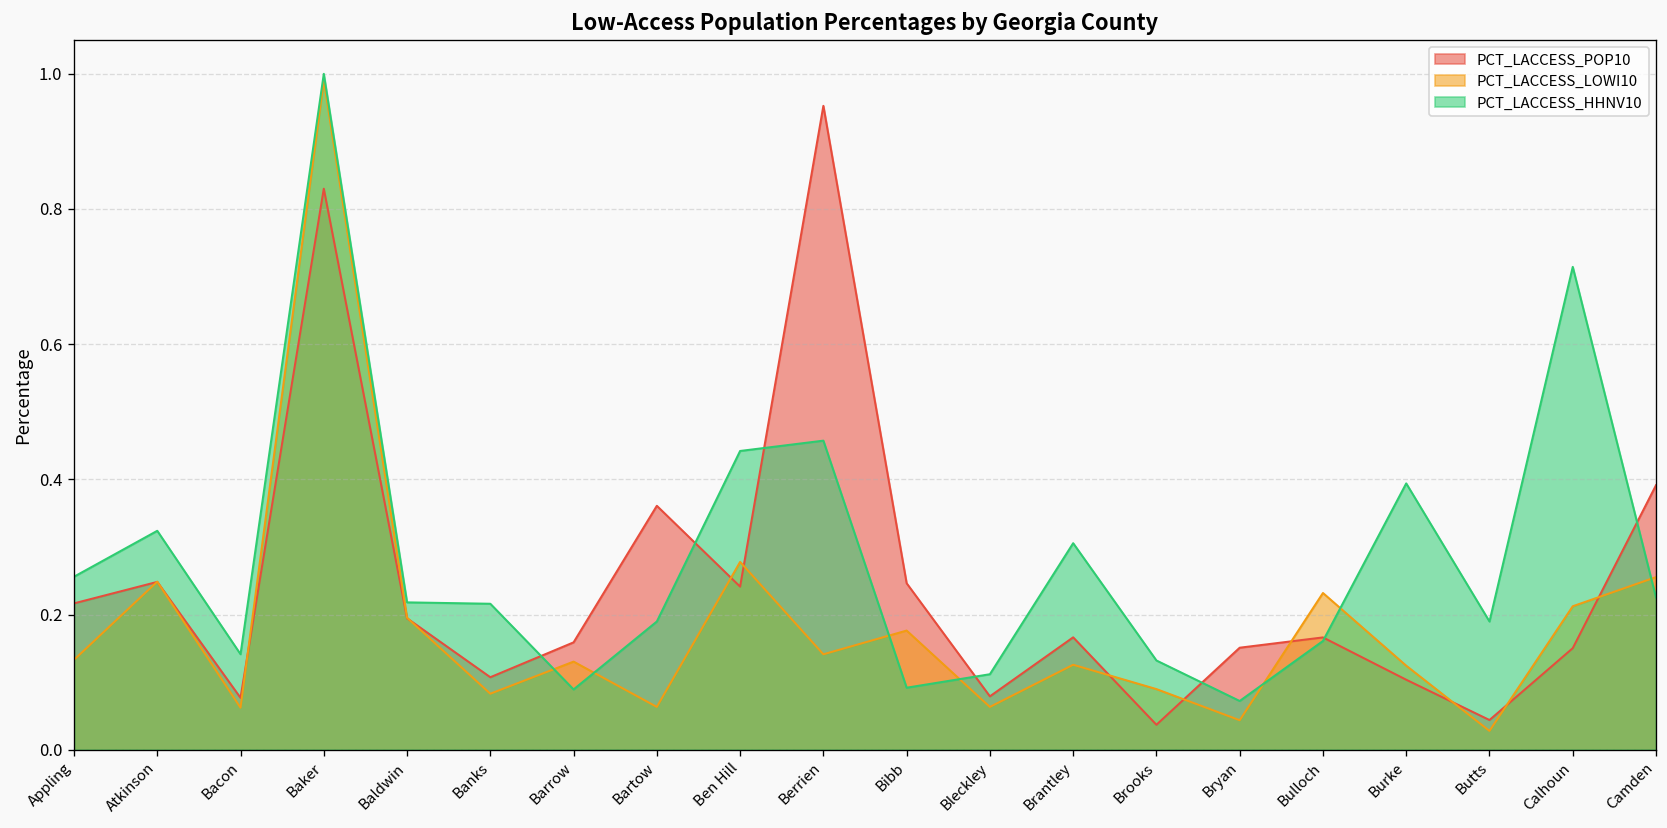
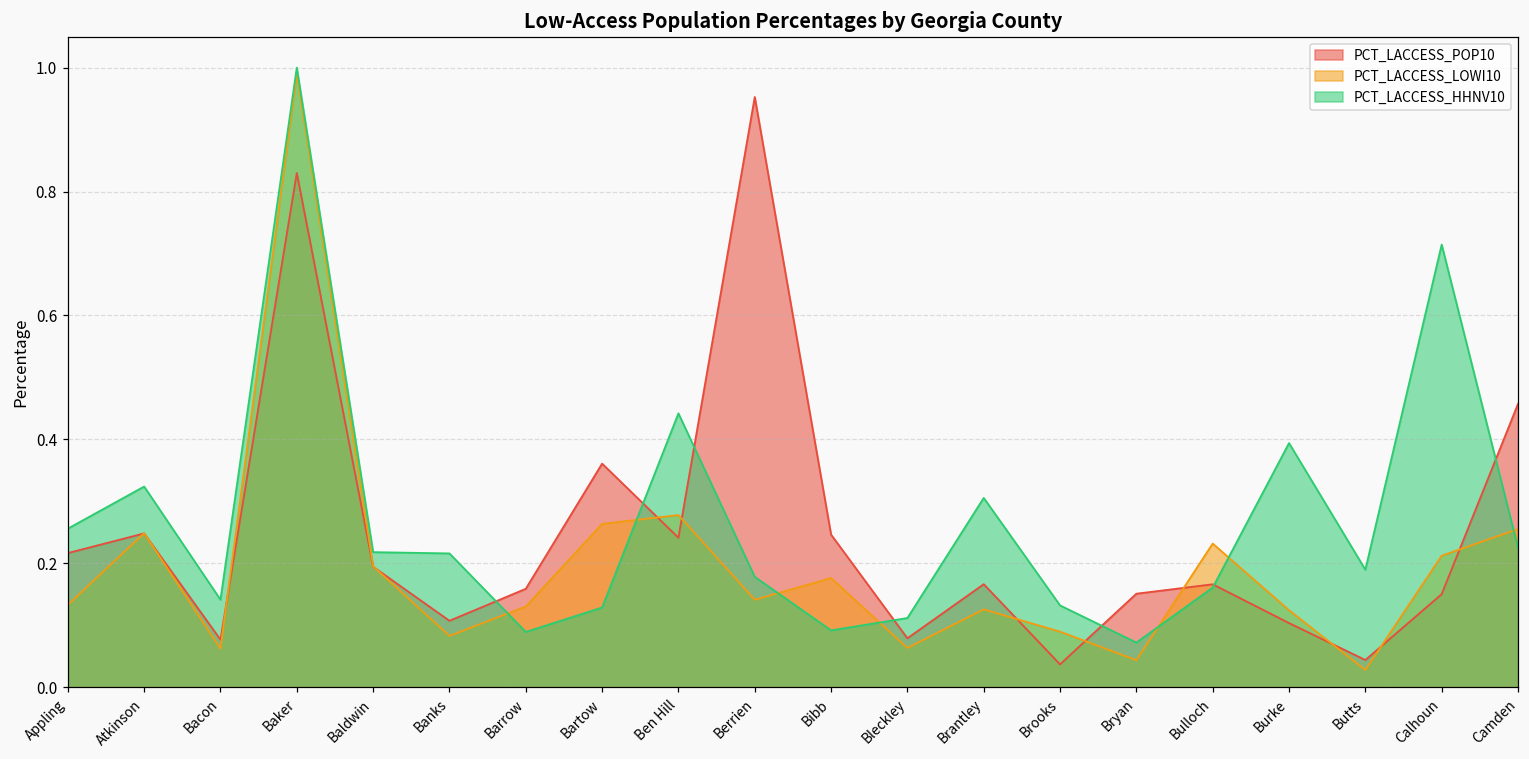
PCT_LACCESS_LOWI10, Bartow: 0.06 -> 0.26
PCT_LACCESS_HHNV10, Bartow: 0.19 -> 0.13
PCT_LACCESS_HHNV10, Berrien: 0.46 -> 0.18
PCT_LACCESS_POP10, Camden: 0.39 -> 0.46
